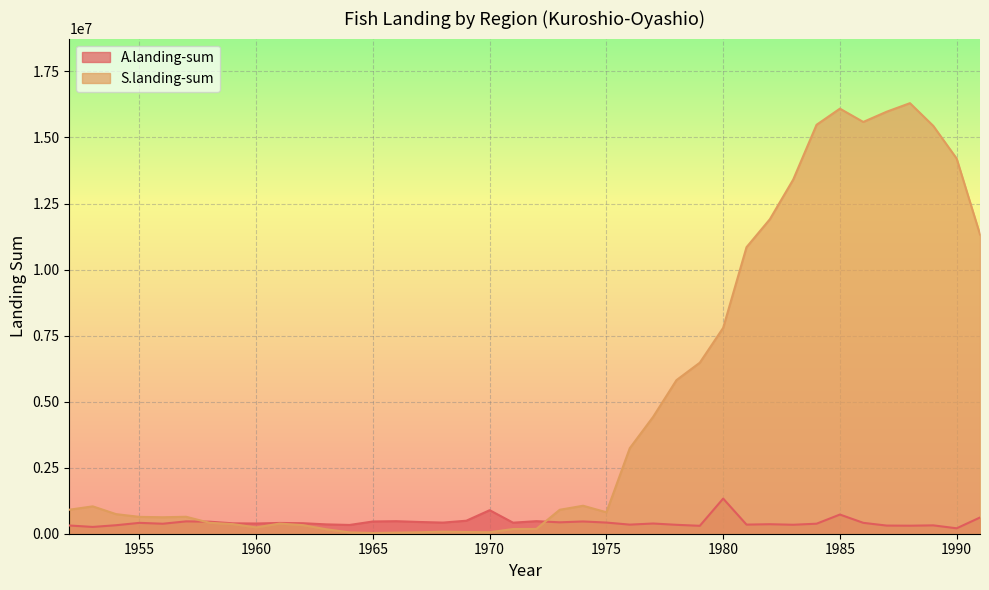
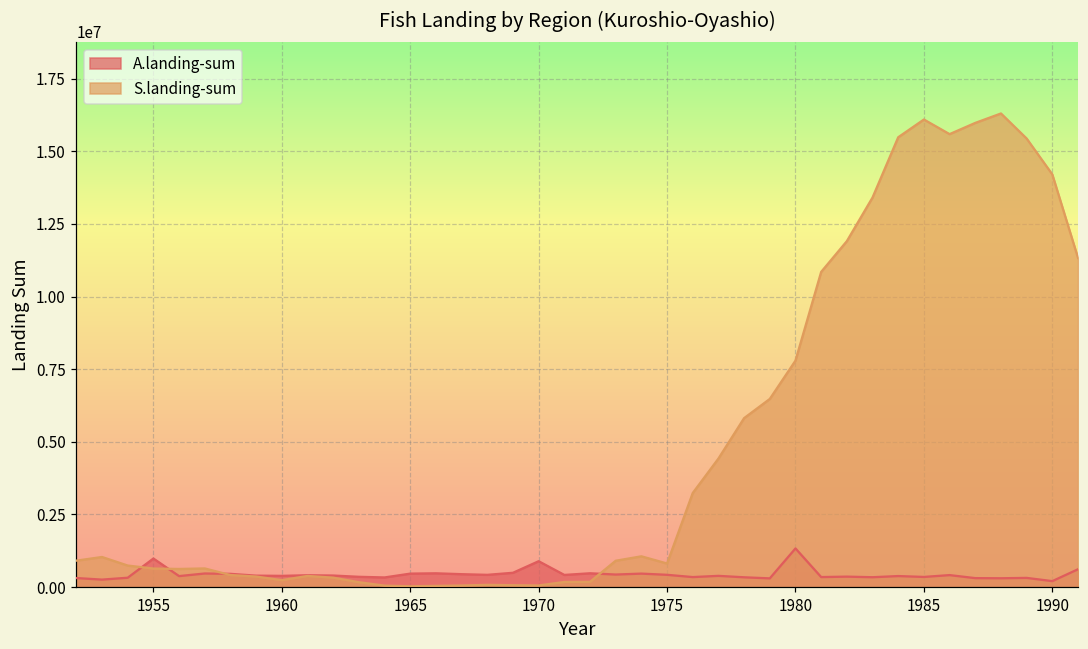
A.landing-sum, 1955: 400000 -> 1000000
A.landing-sum, 1985: 700000 -> 300000
